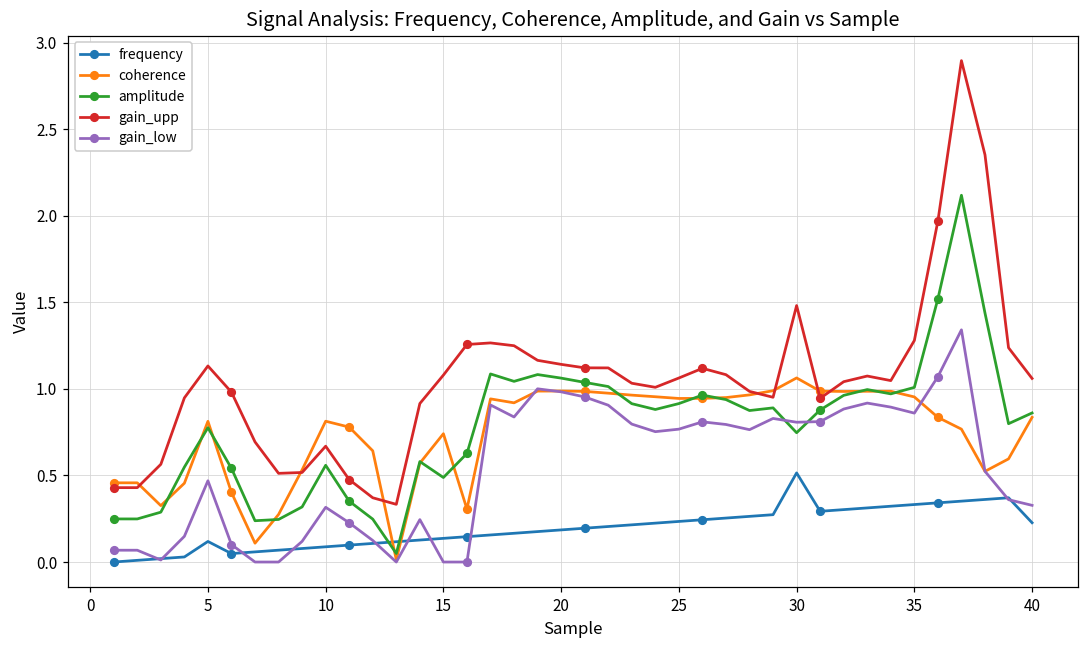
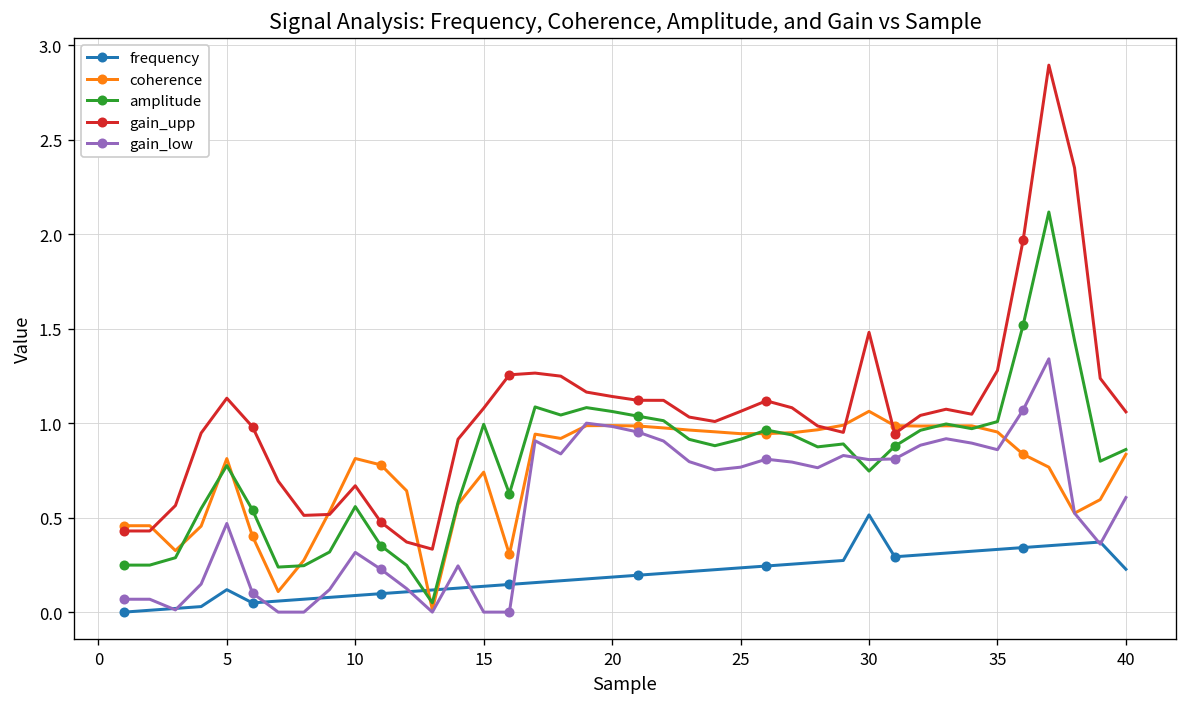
amplitude, 15: 0.49 -> 0.99
gain_low, 40: 0.33 -> 0.61
